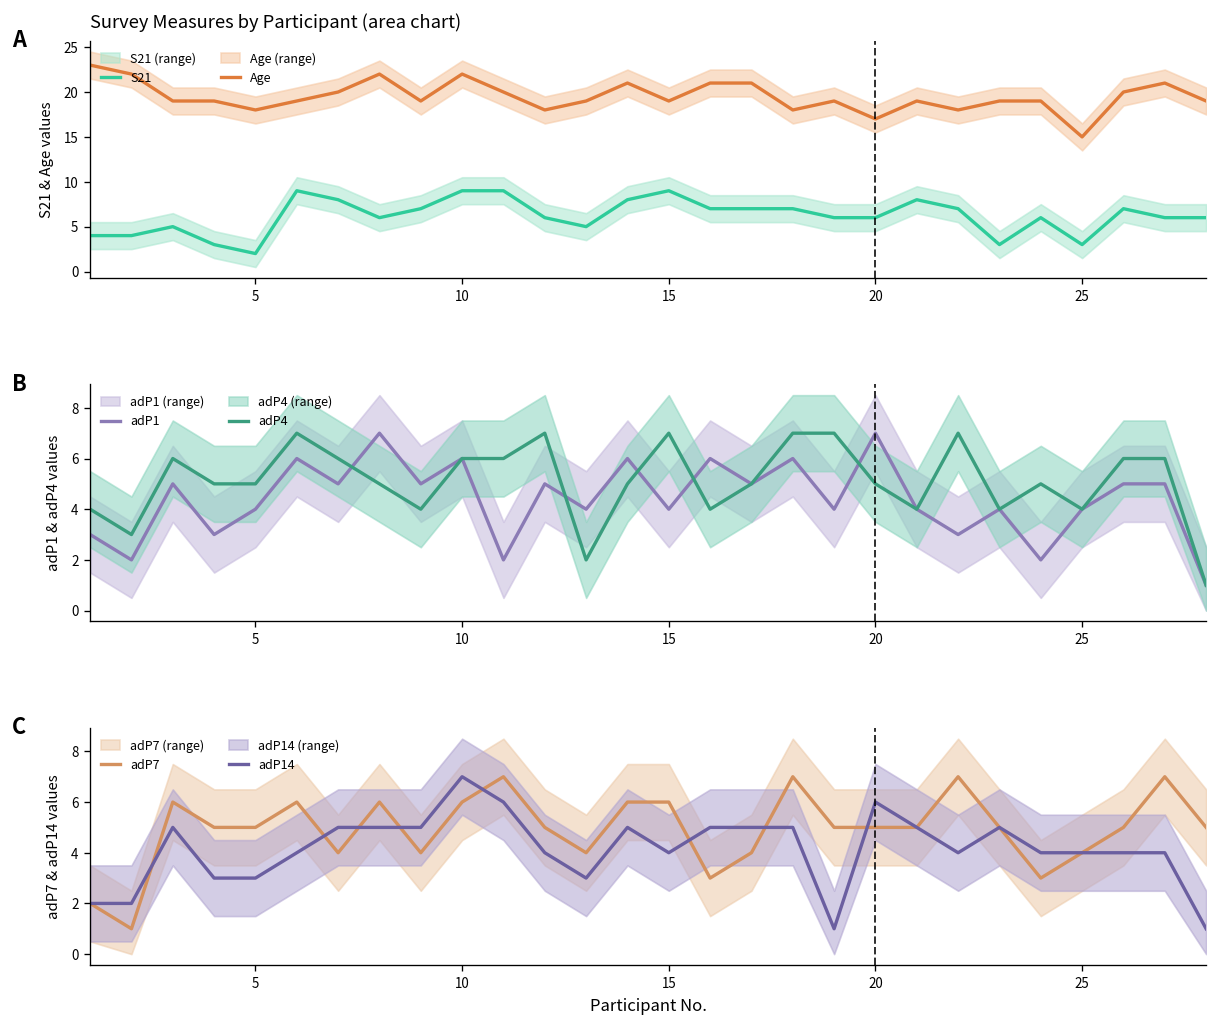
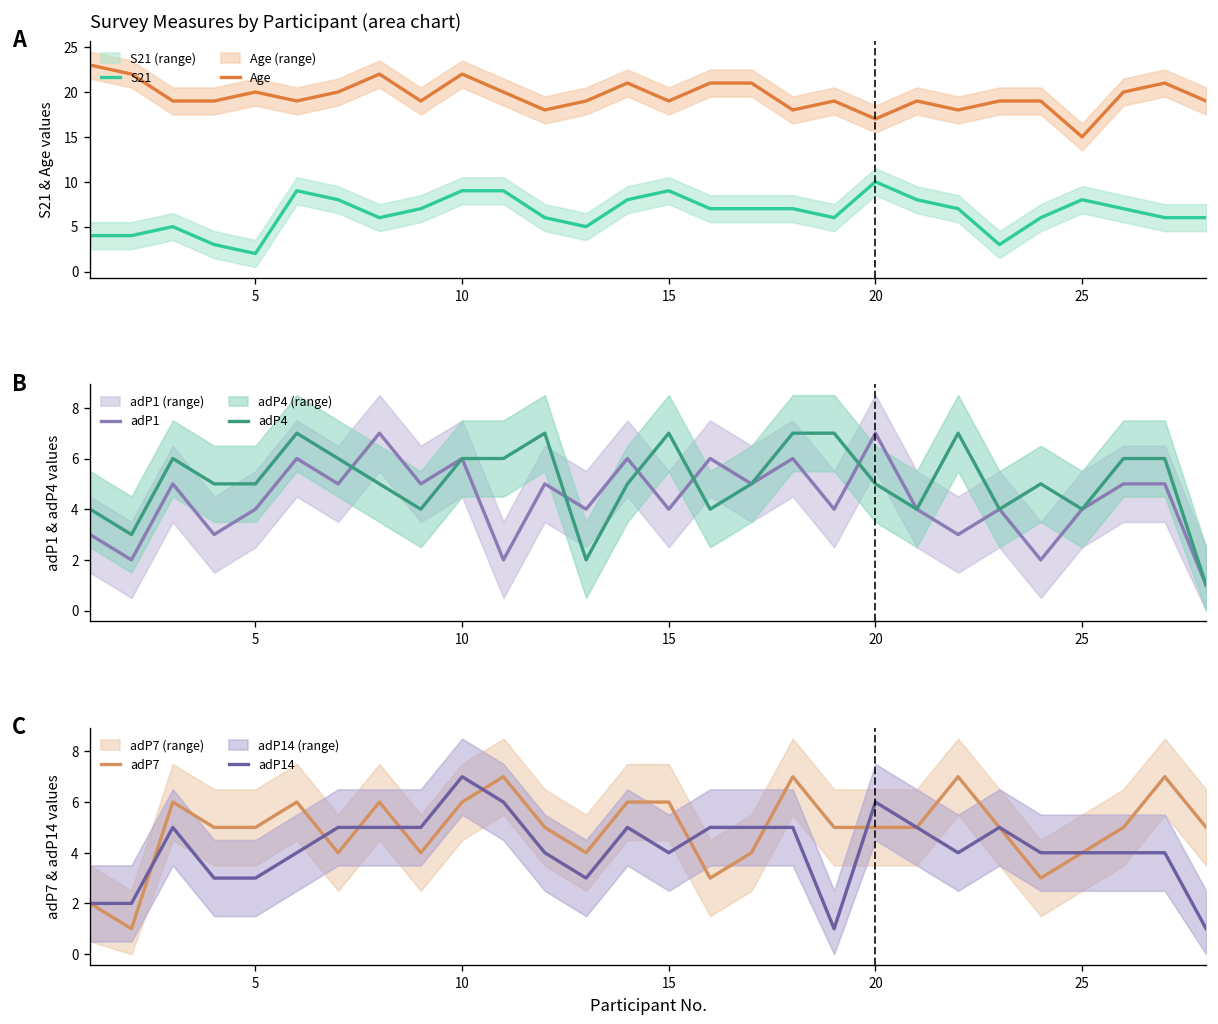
Survey Measures by Participant (area chart), Age, 5: 18 -> 20
Survey Measures by Participant (area chart), S21, 20: 6 -> 10
Survey Measures by Participant (area chart), S21, 25: 3 -> 8
